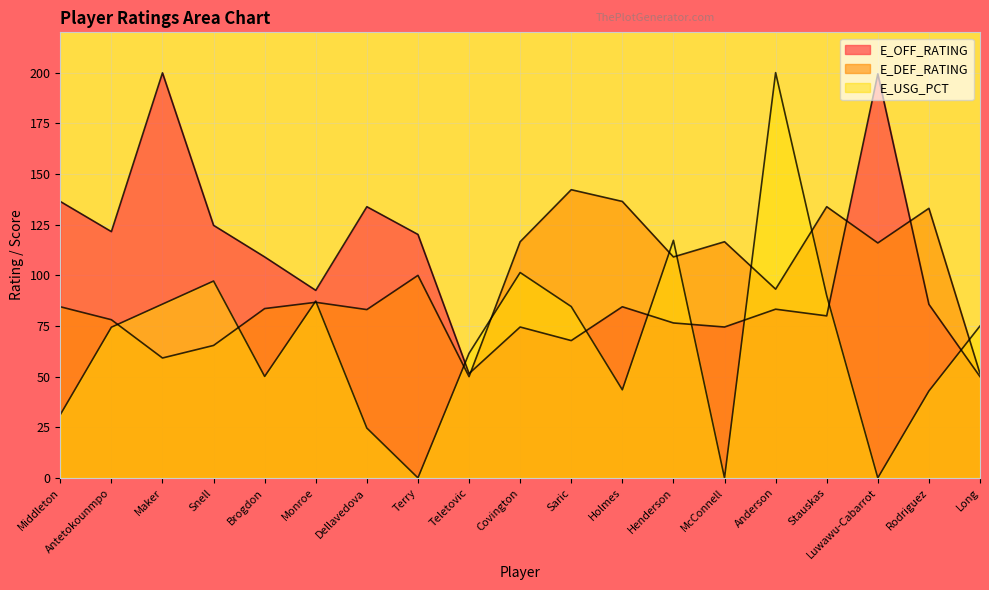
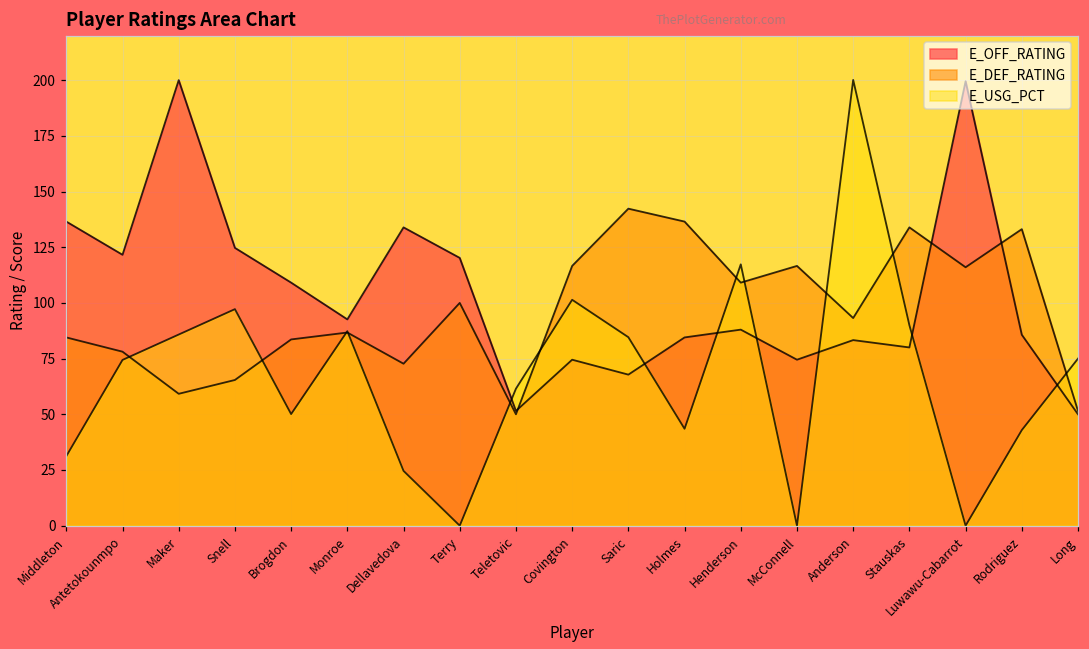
E_DEF_RATING, Dellavedova: 83 -> 73
E_OFF_RATING, Henderson: 77 -> 88
